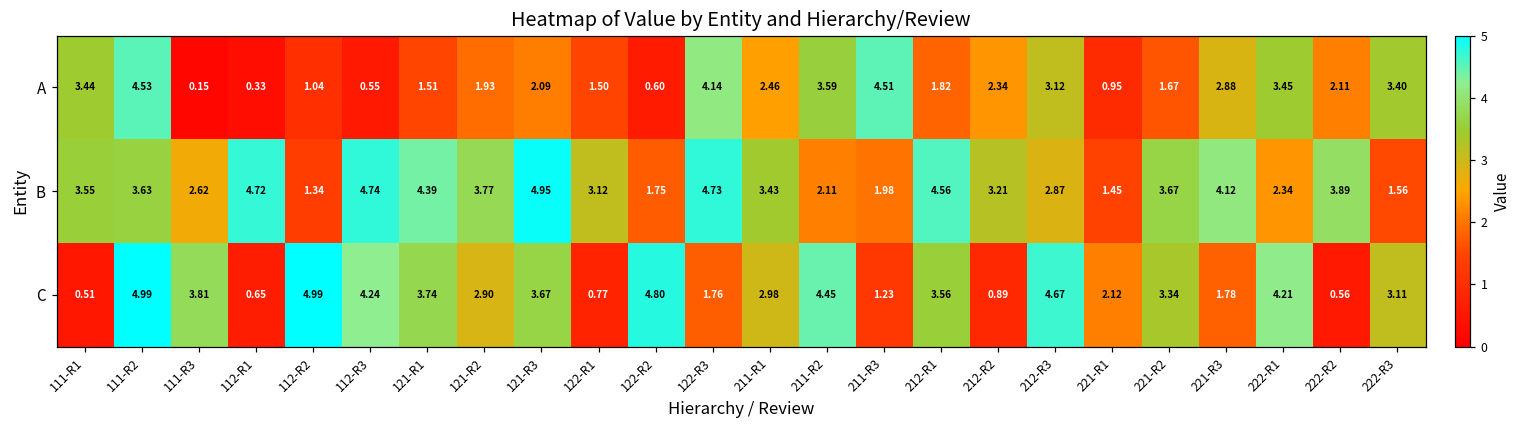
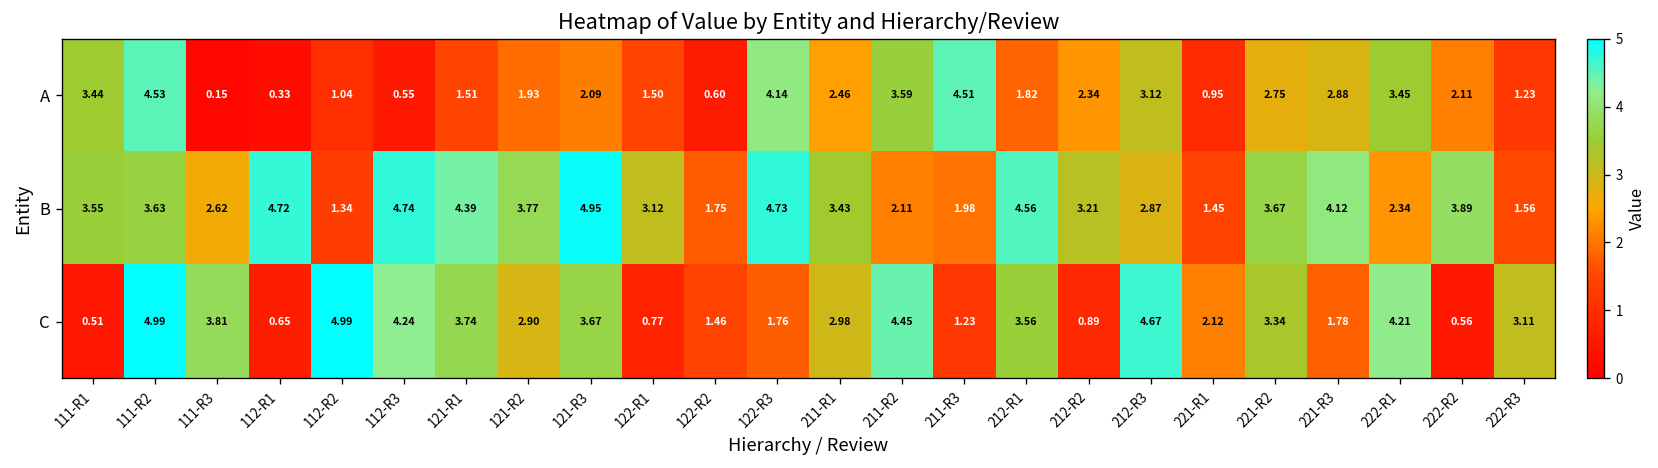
A, 221-R2: 1.67 -> 2.75
A, 222-R3: 3.40 -> 1.23
C, 122-R2: 4.80 -> 1.46
